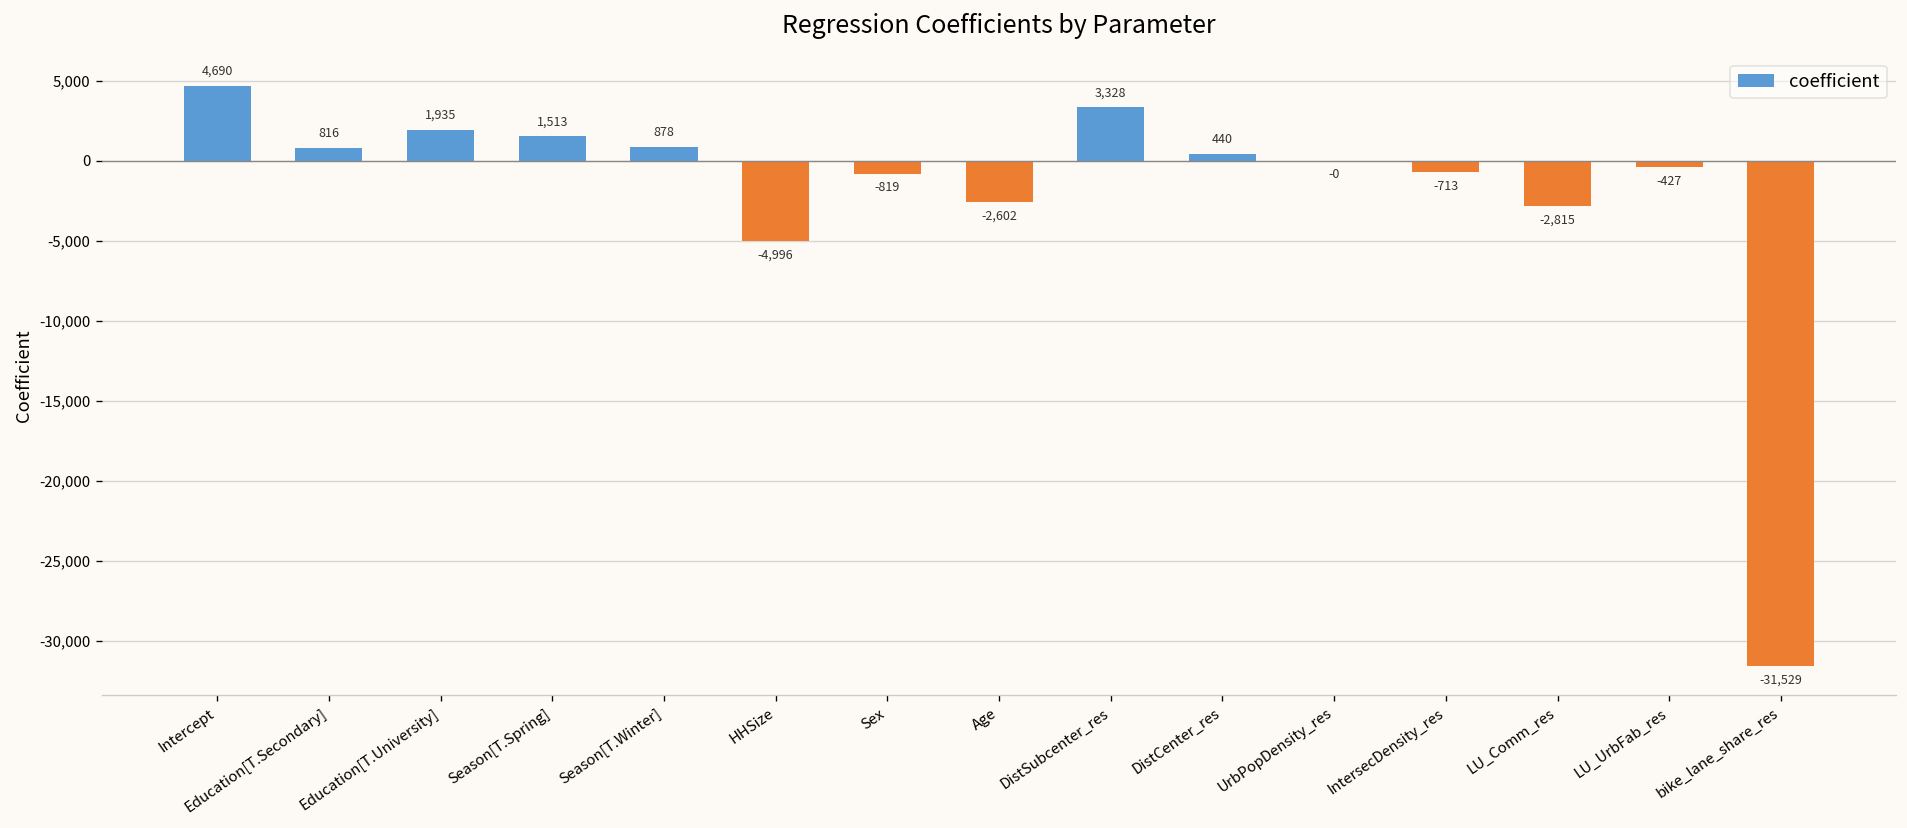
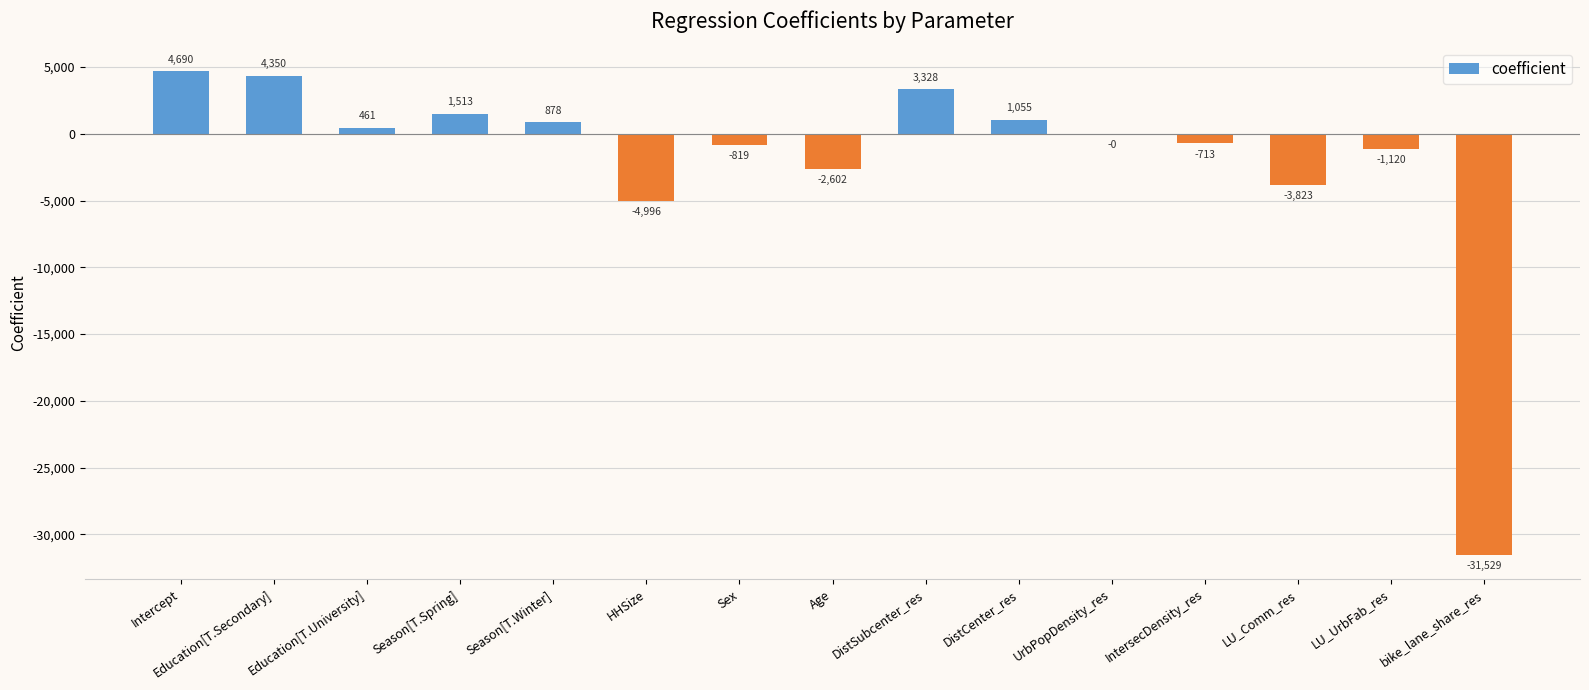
Education[T.Secondary]: 816 -> 4,350
Education[T.University]: 1,935 -> 461
DistCenter_res: 440 -> 1,055
LU_Comm_res: -2,815 -> -3,823
LU_UrbFab_res: -427 -> -1,120
